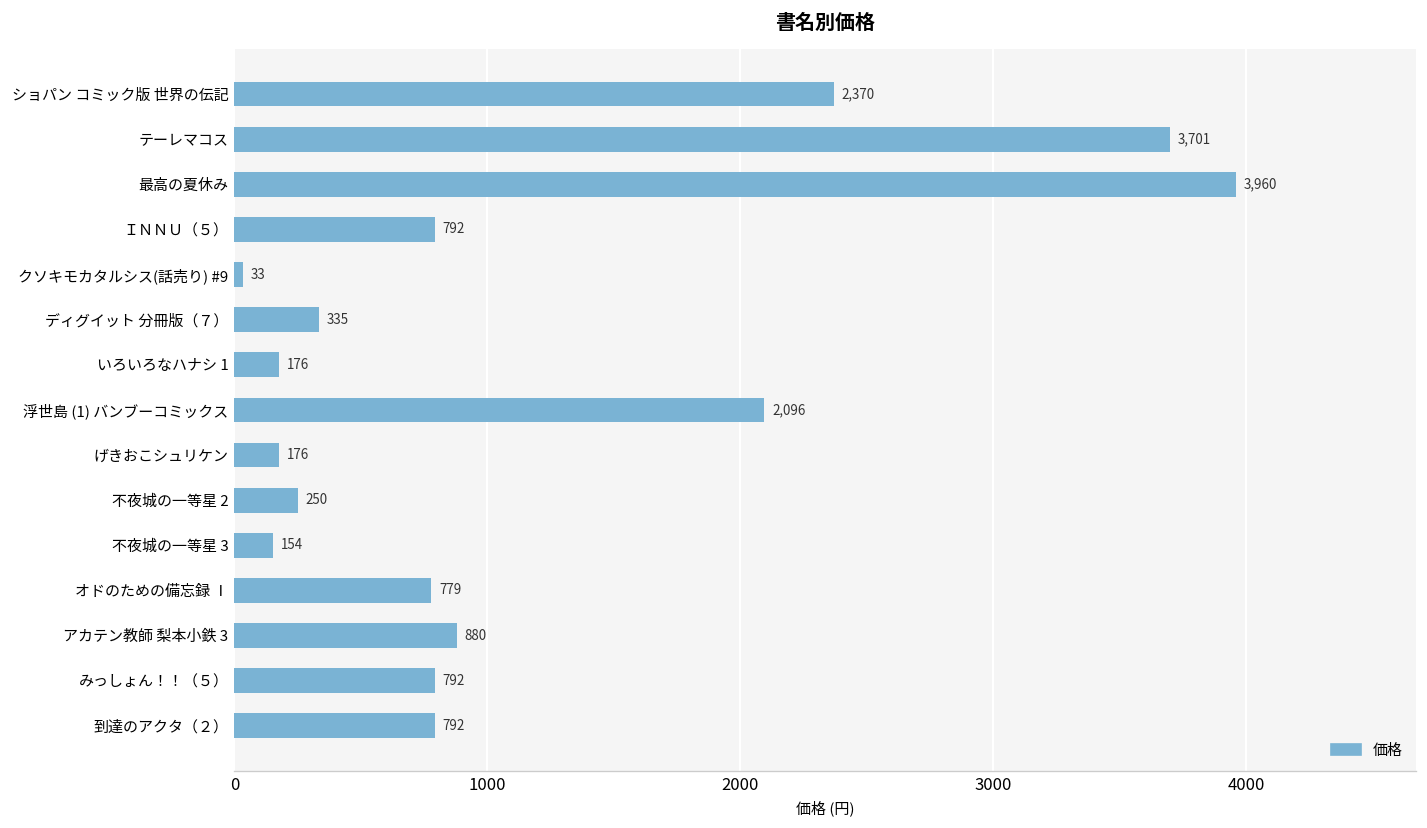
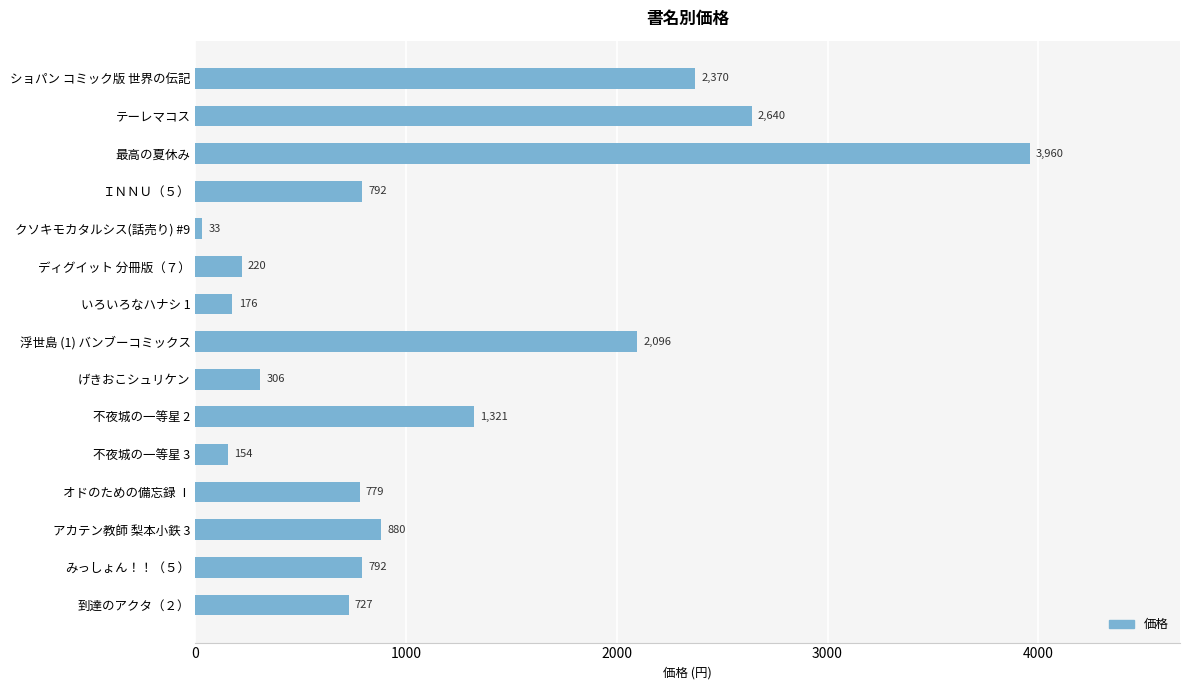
テーレマコス: 3,701 -> 2,640
ディグイット 分冊版（７）: 335 -> 220
げきおこシュリケン: 176 -> 306
不夜城の一等星 2: 250 -> 1,321
到達のアクタ（２）: 792 -> 727
